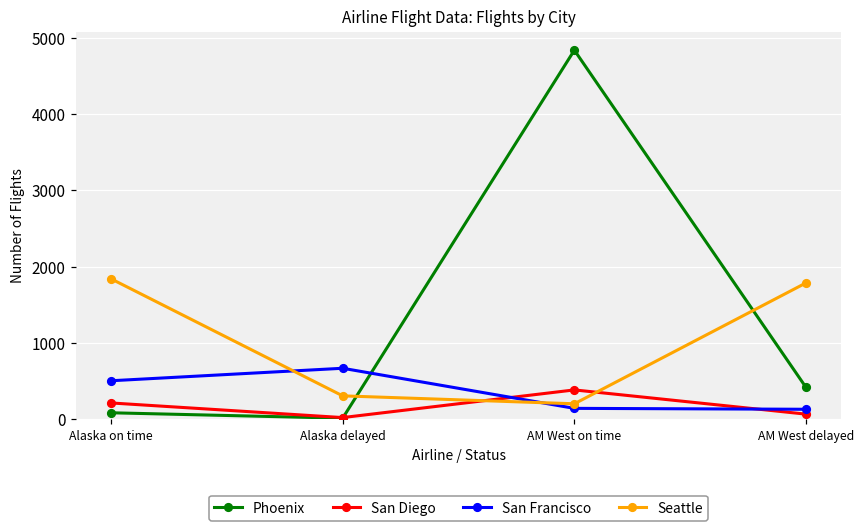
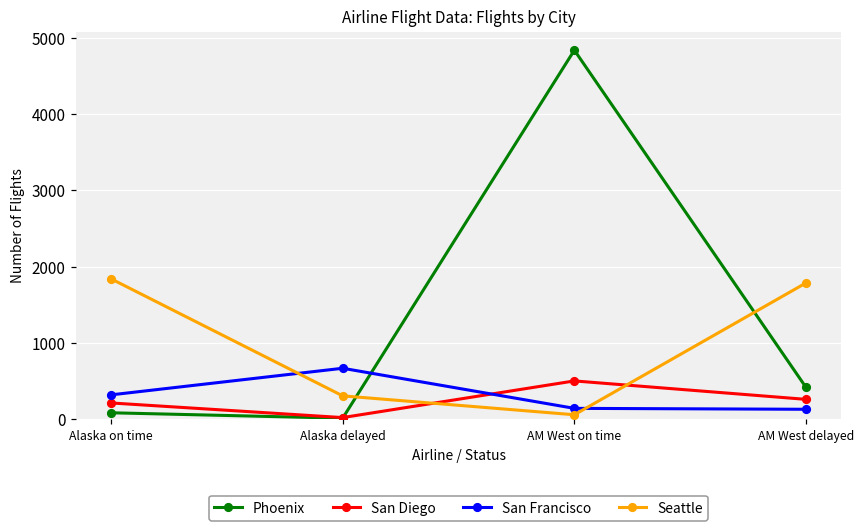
San Francisco, Alaska on time: 500 -> 300
San Diego, AM West on time: 400 -> 500
Seattle, AM West on time: 200 -> 100
San Diego, AM West delayed: 100 -> 300
